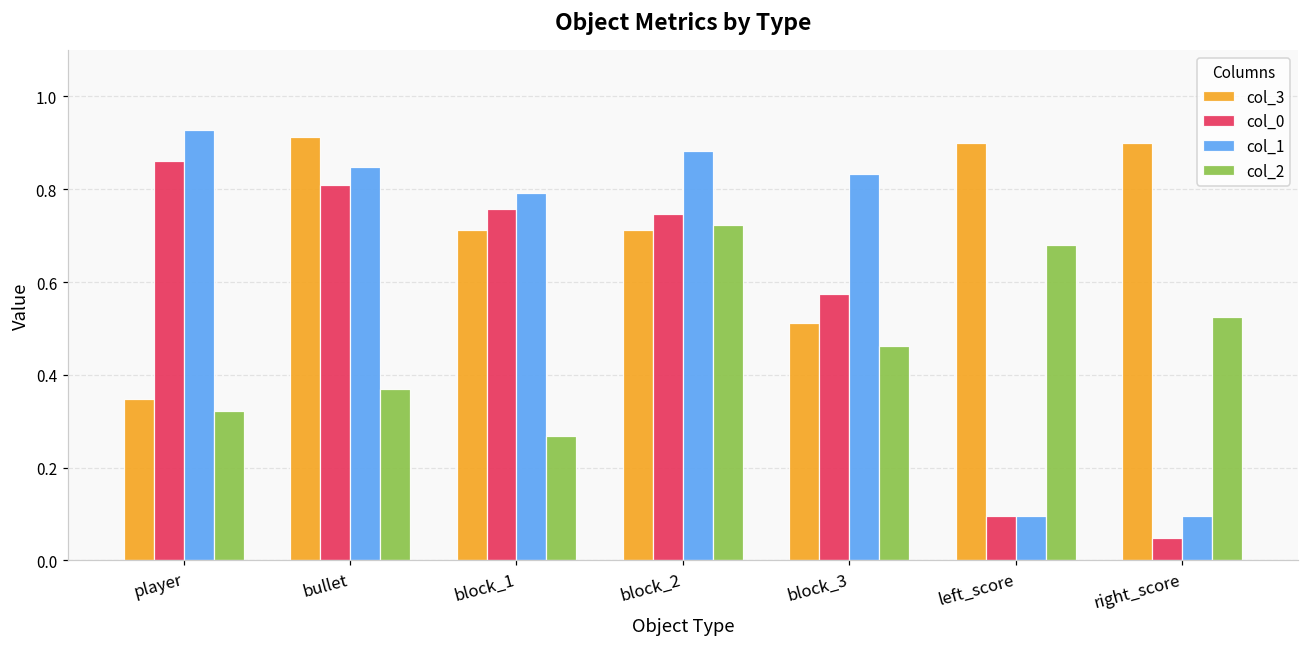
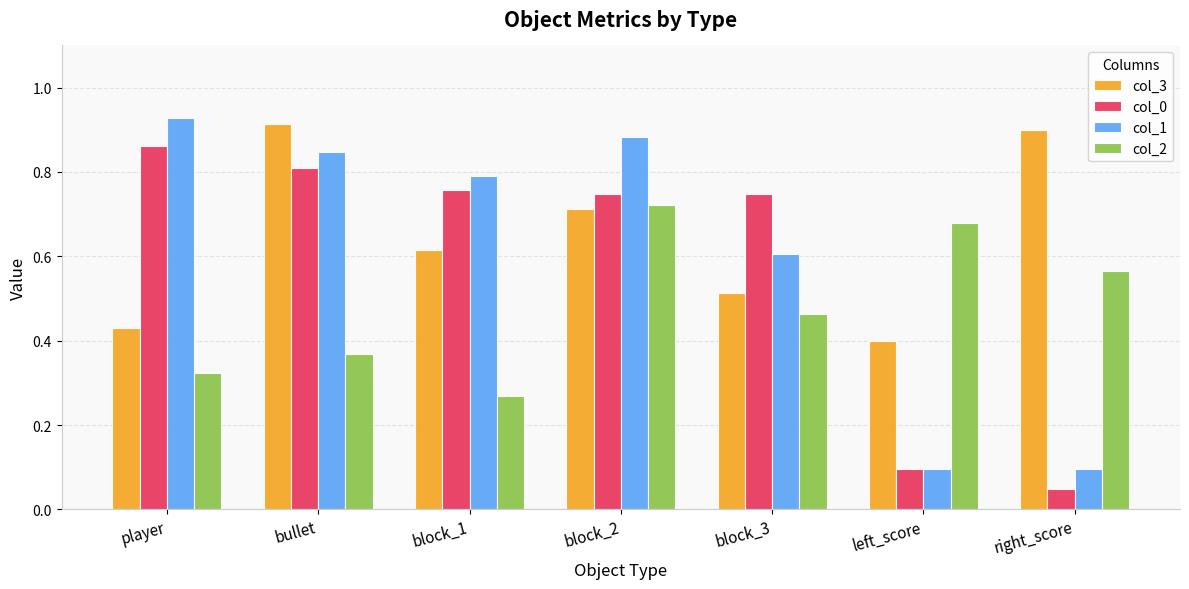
col_3, player: 0.35 -> 0.43
col_3, block_1: 0.71 -> 0.61
col_0, block_3: 0.58 -> 0.75
col_1, block_3: 0.83 -> 0.61
col_3, left_score: 0.9 -> 0.4
col_2, right_score: 0.53 -> 0.57
